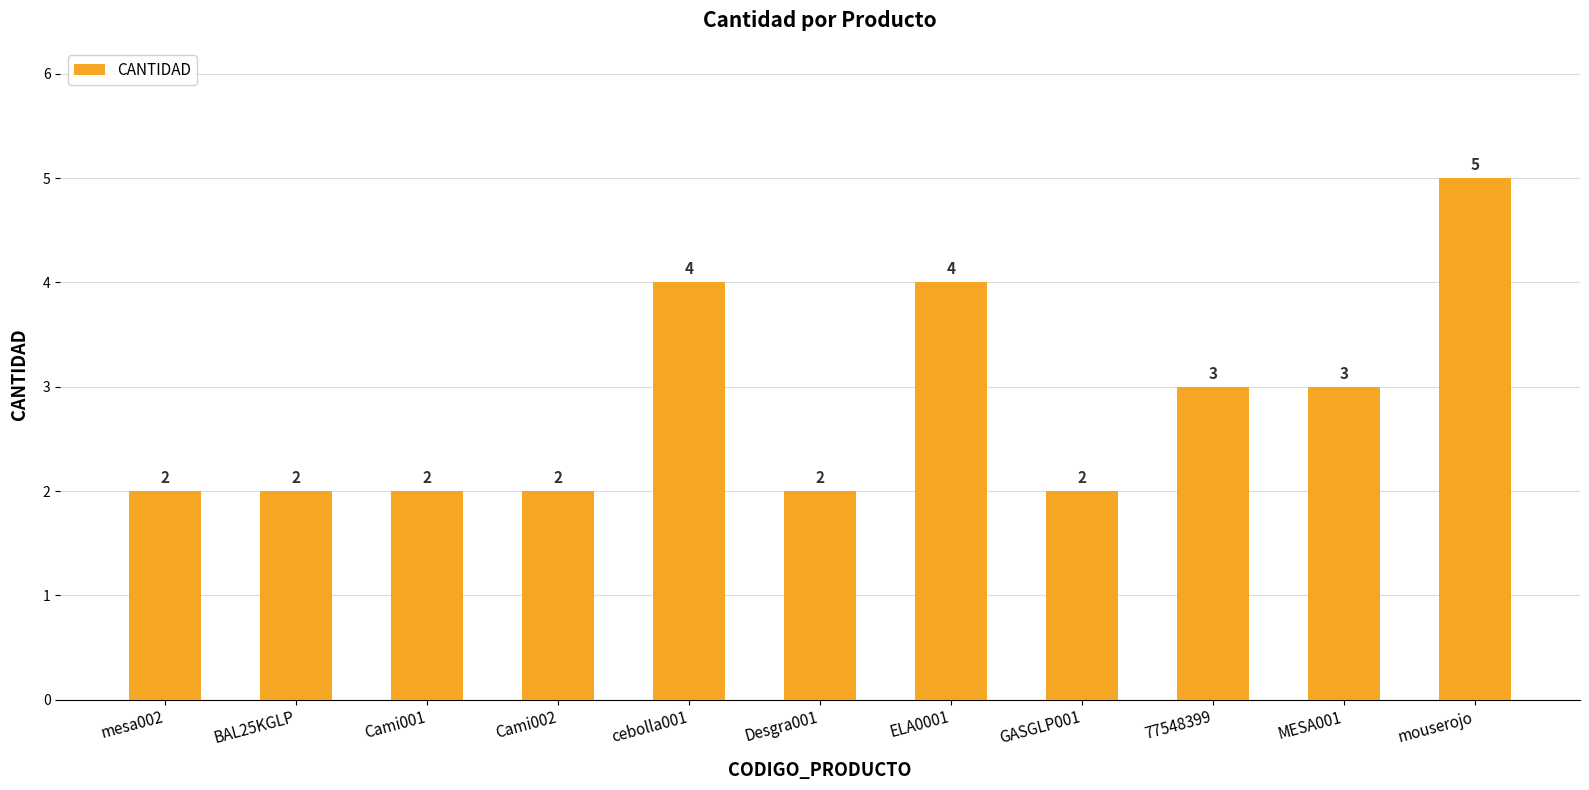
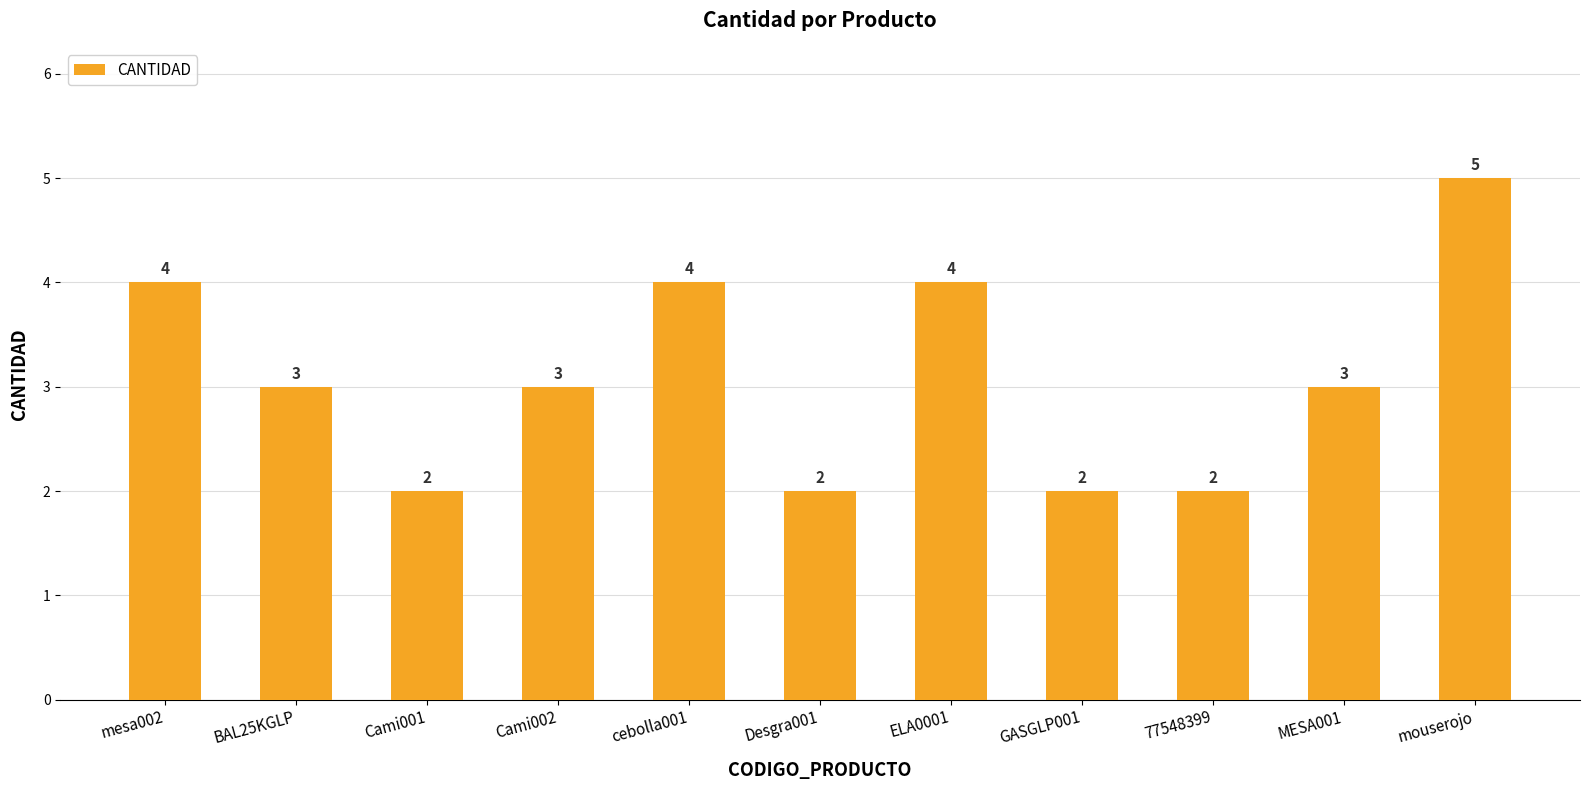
mesa002: 2 -> 4
BAL25KGLP: 2 -> 3
Cami002: 2 -> 3
77548399: 3 -> 2
